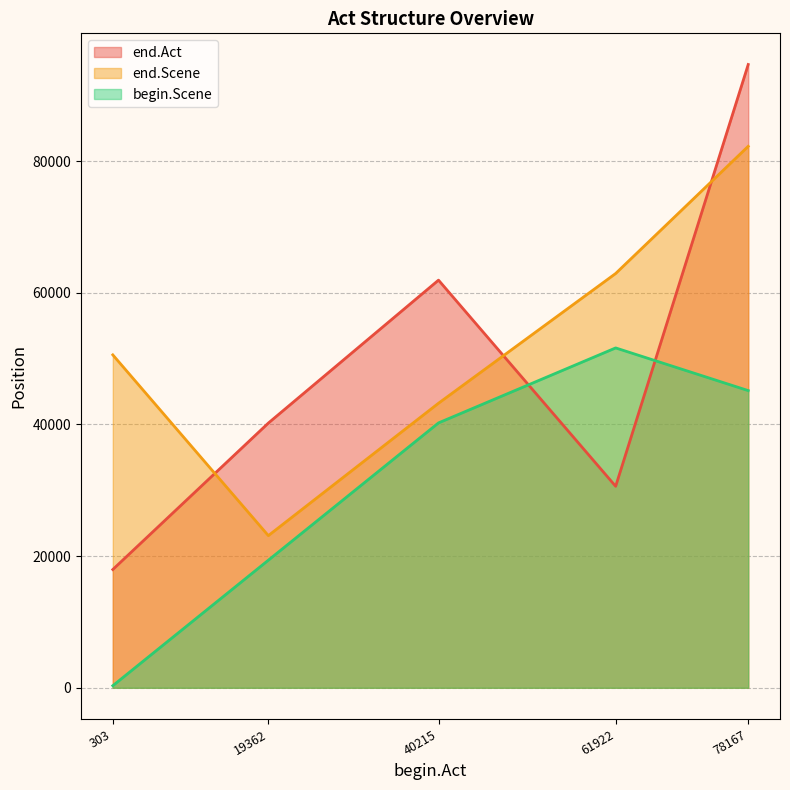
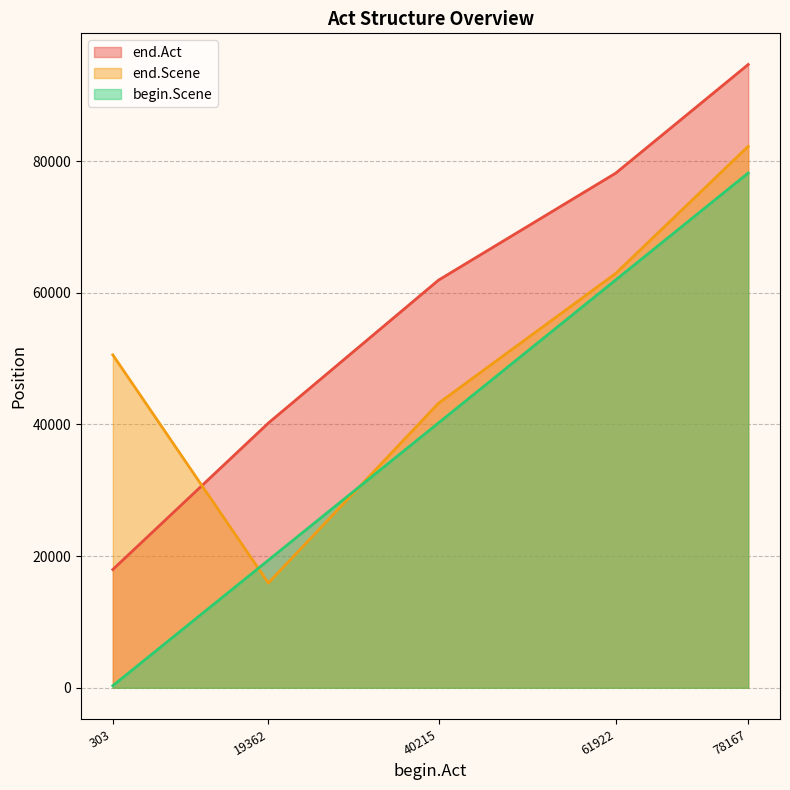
end.Scene, 19362: 23000 -> 16000
end.Act, 61922: 31000 -> 78000
begin.Scene, 61922: 52000 -> 62000
begin.Scene, 78167: 45000 -> 78000
